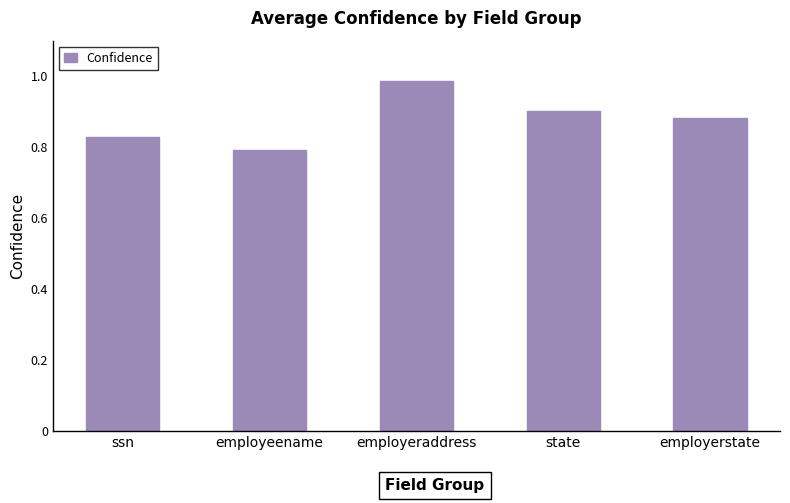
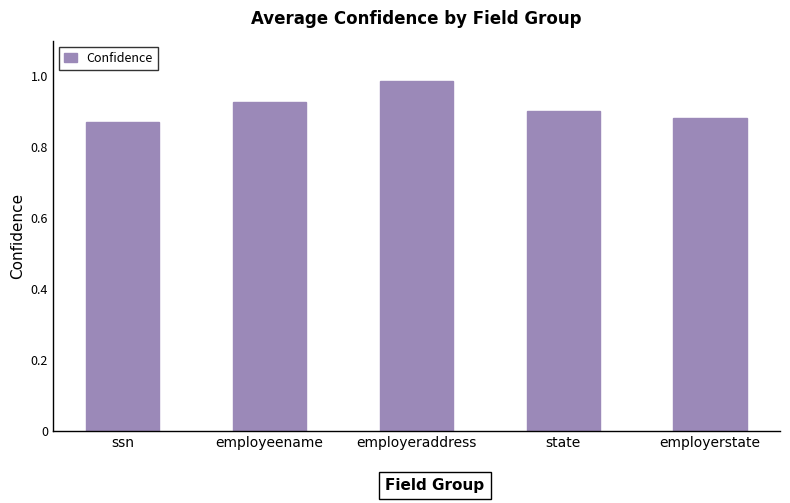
ssn: 0.83 -> 0.87
employeename: 0.79 -> 0.93
